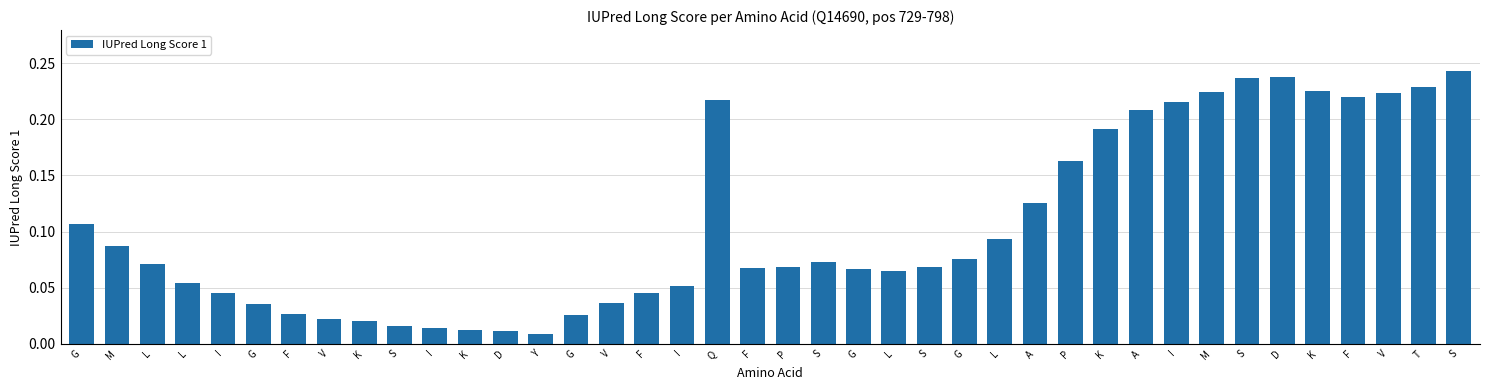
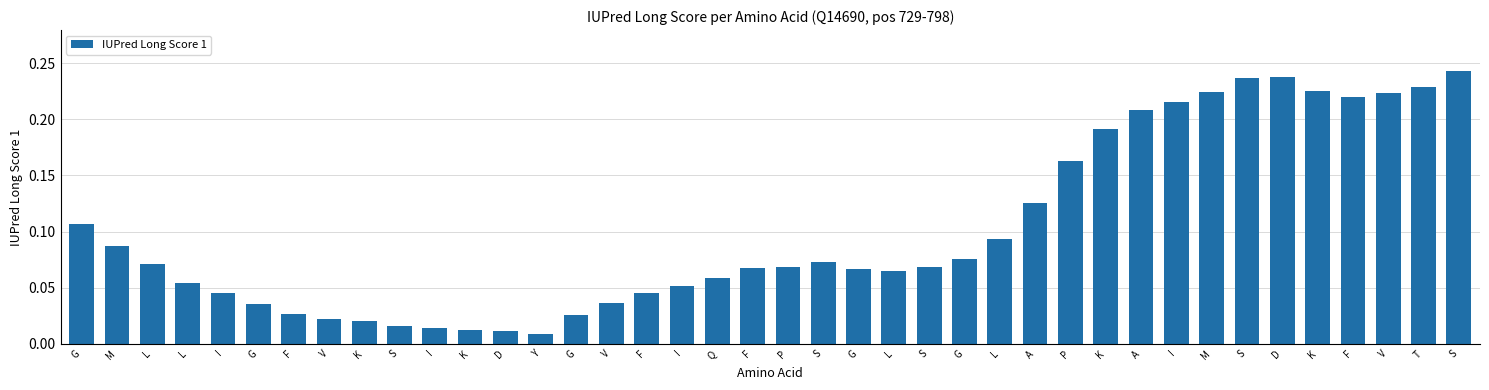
Q: 0.218 -> 0.059
